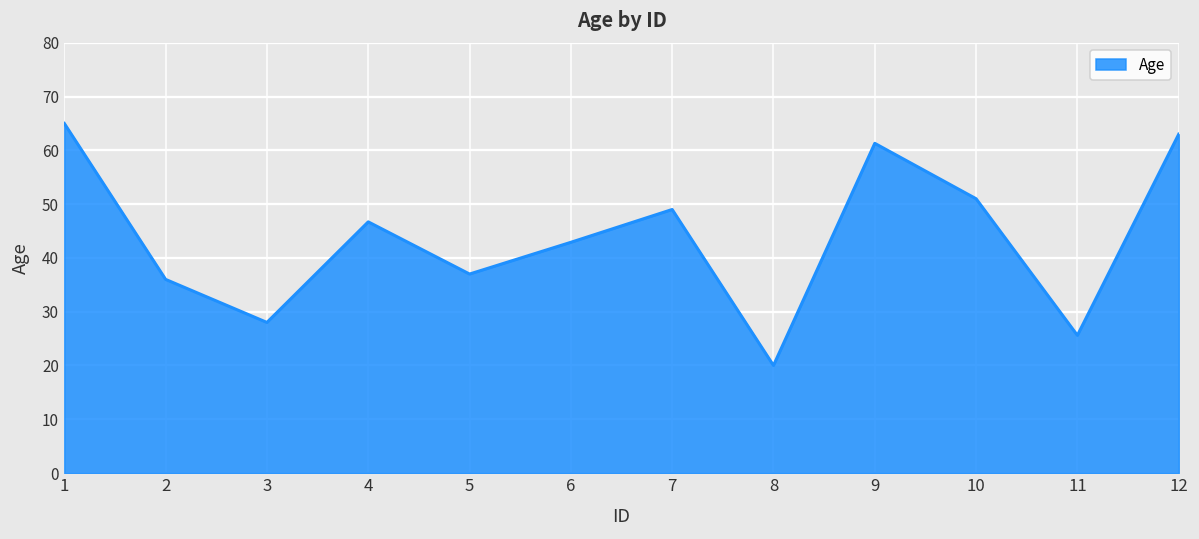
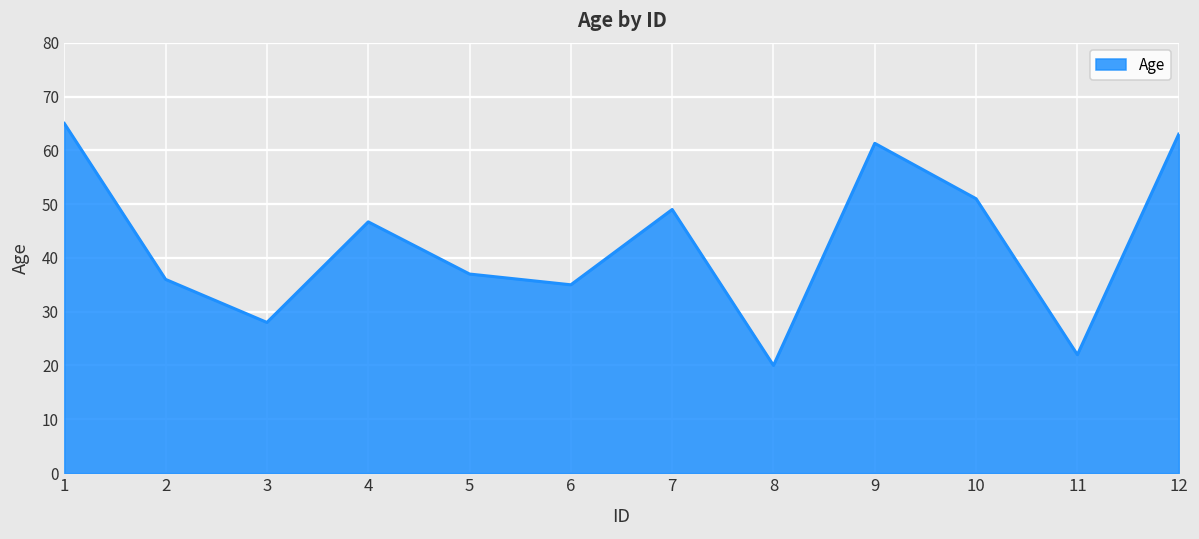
6: 43 -> 35
11: 26 -> 22
